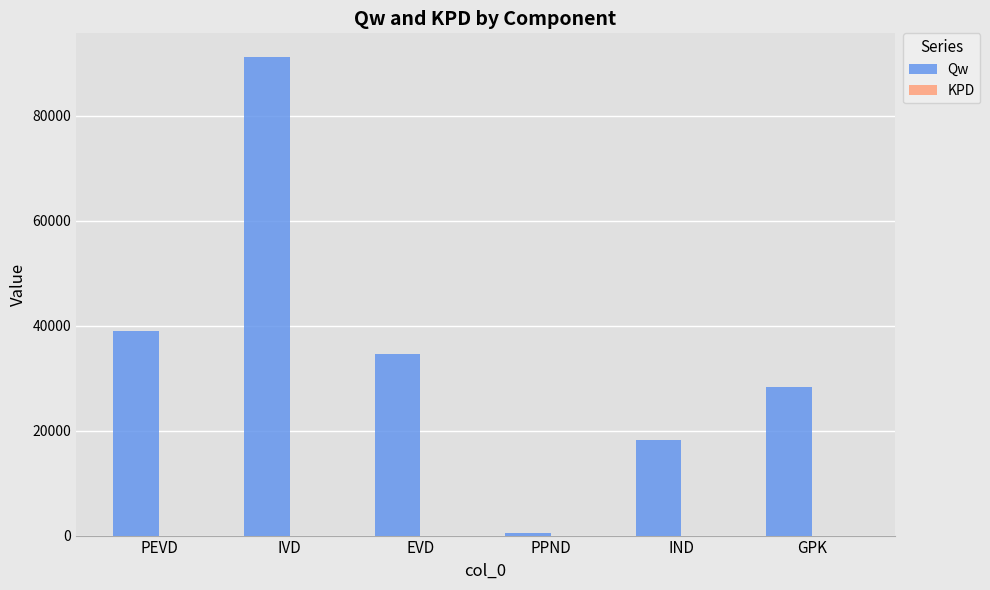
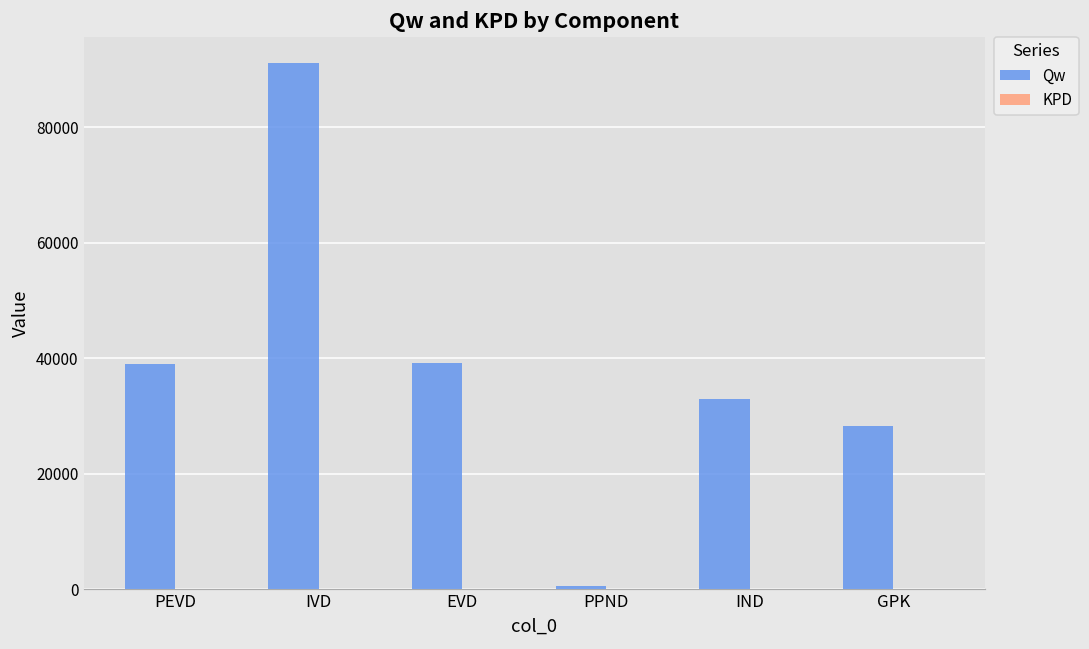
Qw, EVD: 35000 -> 39000
Qw, IND: 18000 -> 33000
